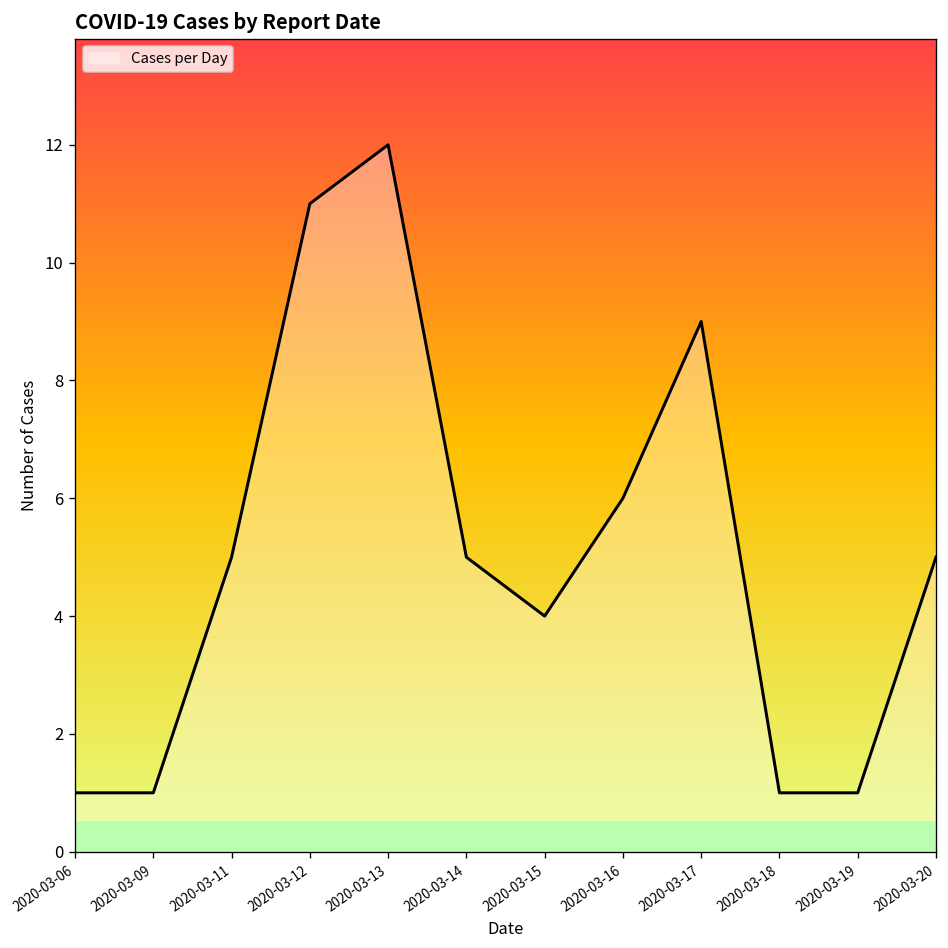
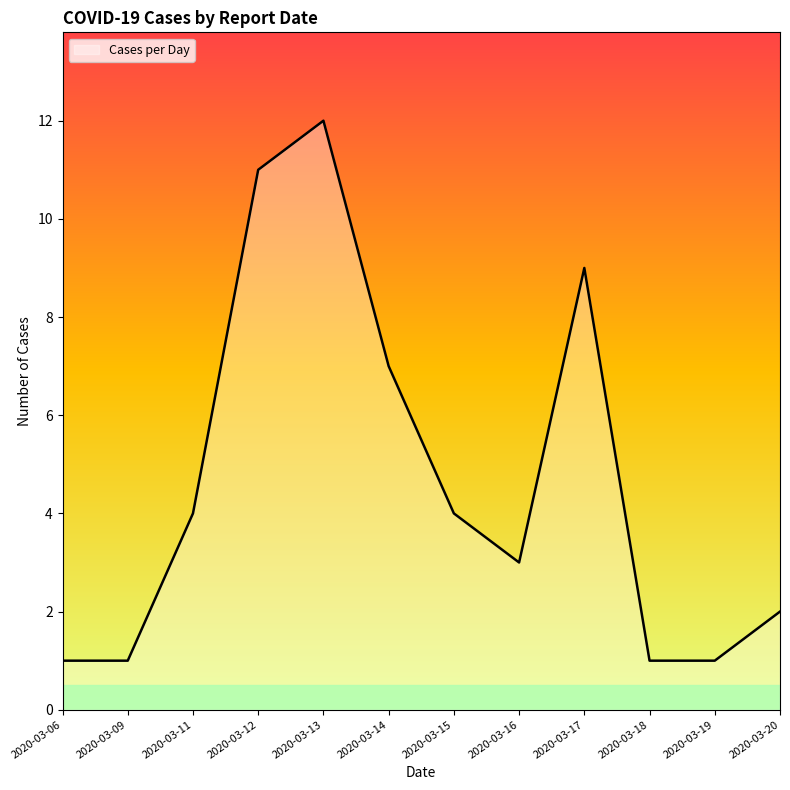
2020-03-11: 5 -> 4
2020-03-14: 5 -> 7
2020-03-16: 6 -> 3
2020-03-20: 5 -> 2
